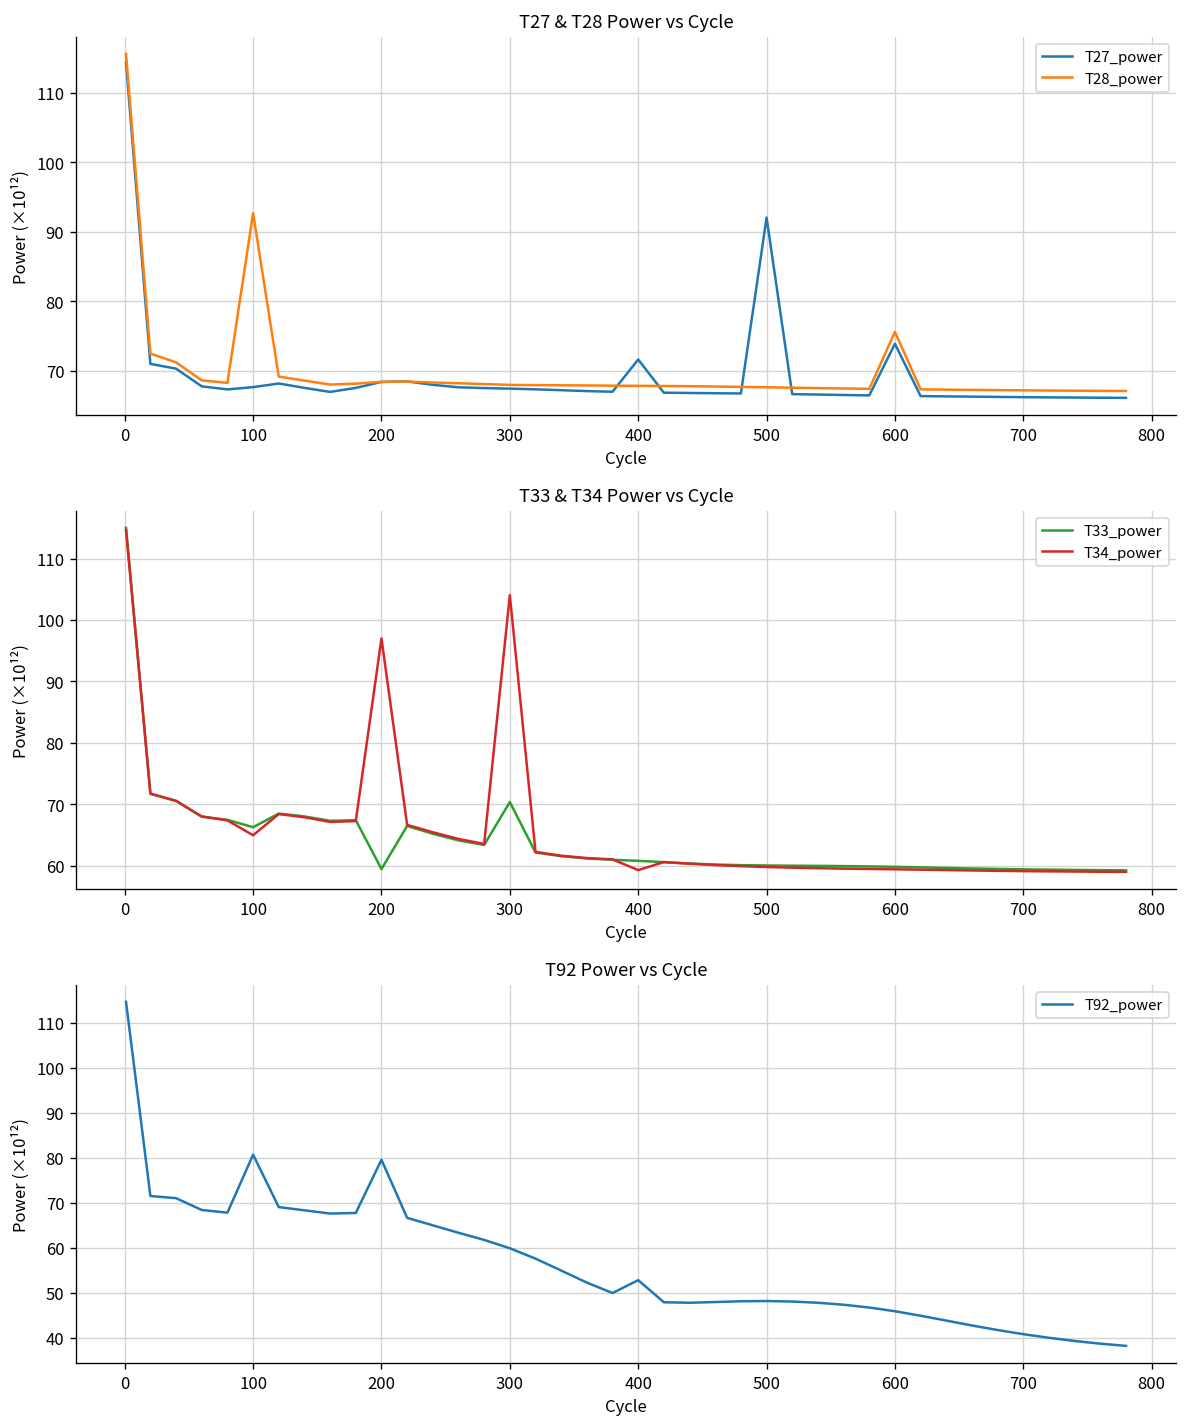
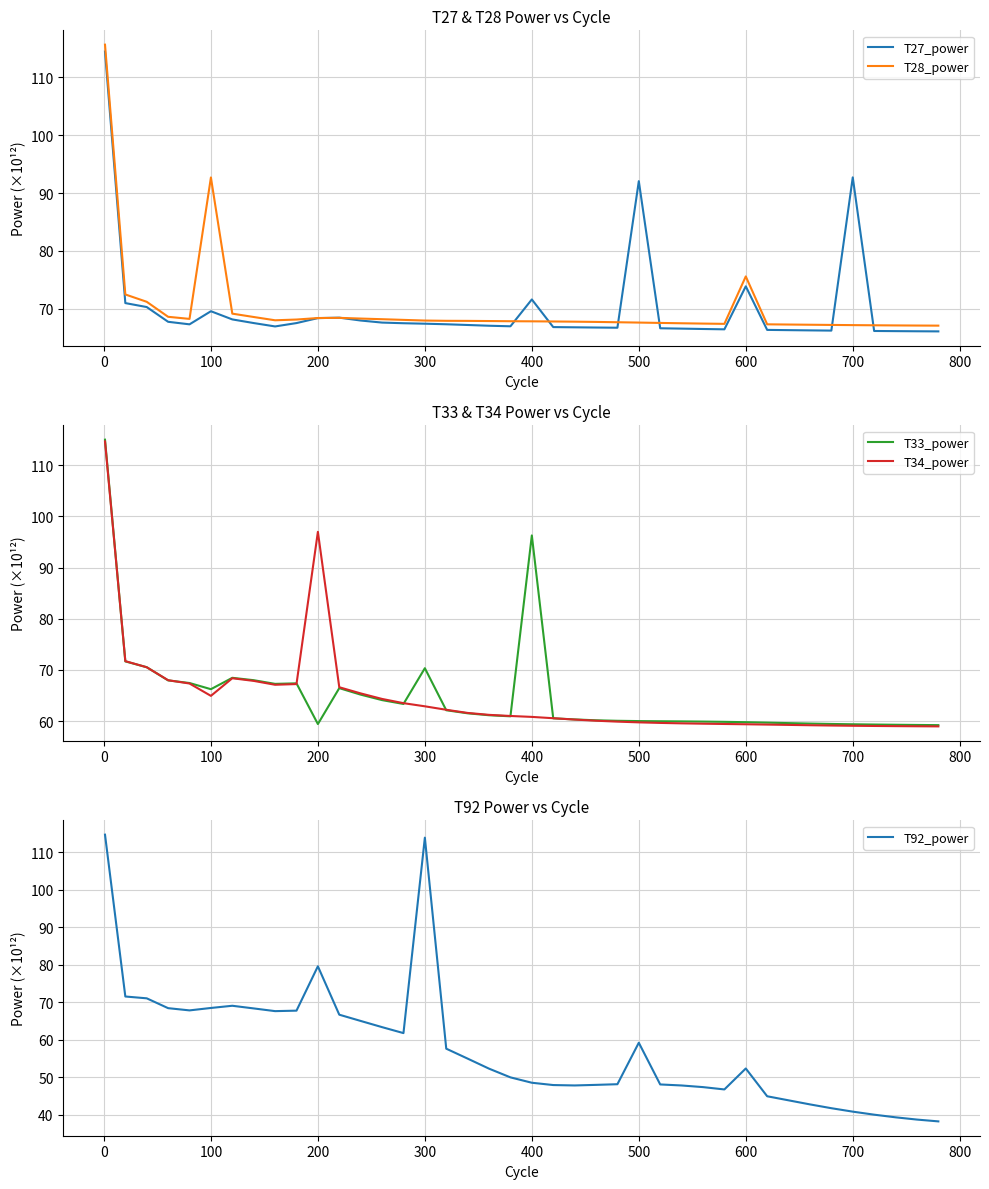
T27 & T28 Power vs Cycle, T27_power, 100: 68 -> 70
T27 & T28 Power vs Cycle, T27_power, 700: 66 -> 93
T33 & T34 Power vs Cycle, T34_power, 300: 104 -> 63
T33 & T34 Power vs Cycle, T33_power, 400: 61 -> 96
T33 & T34 Power vs Cycle, T34_power, 400: 59 -> 61
T92 Power vs Cycle, 100: 81 -> 68
T92 Power vs Cycle, 300: 60 -> 114
T92 Power vs Cycle, 400: 53 -> 48
T92 Power vs Cycle, 500: 48 -> 59
T92 Power vs Cycle, 600: 46 -> 52
